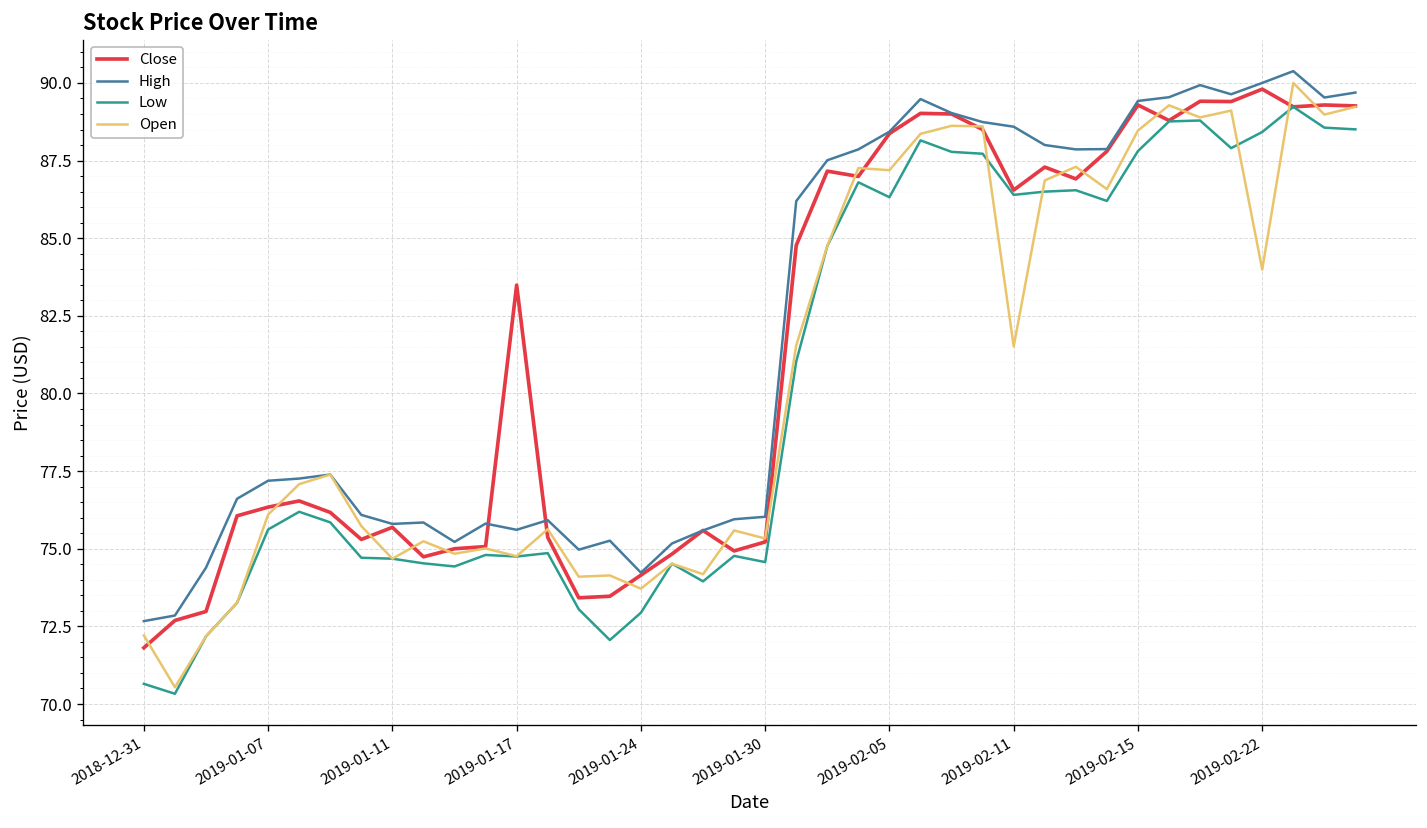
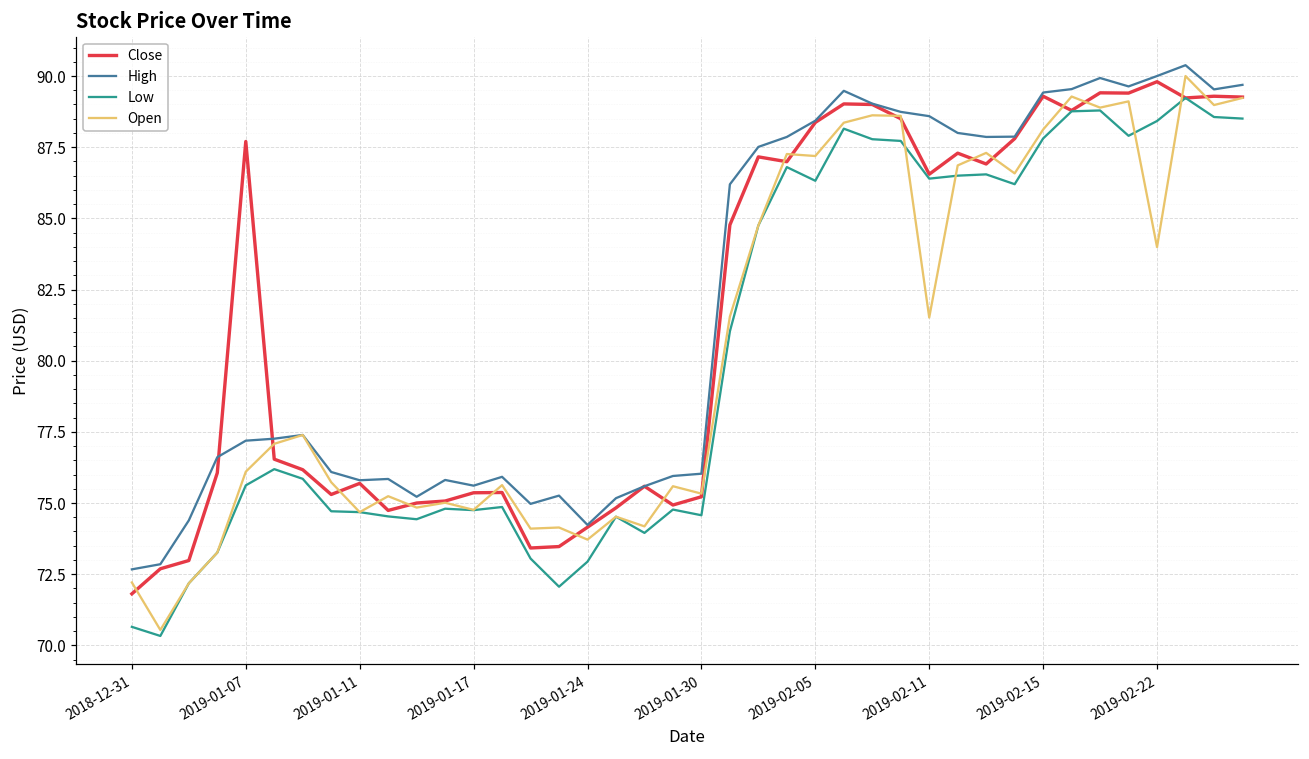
Close, 2019-01-07: 76.3 -> 87.7
Close, 2019-01-17: 83.5 -> 75.4
Open, 2019-02-15: 88.5 -> 88.1
